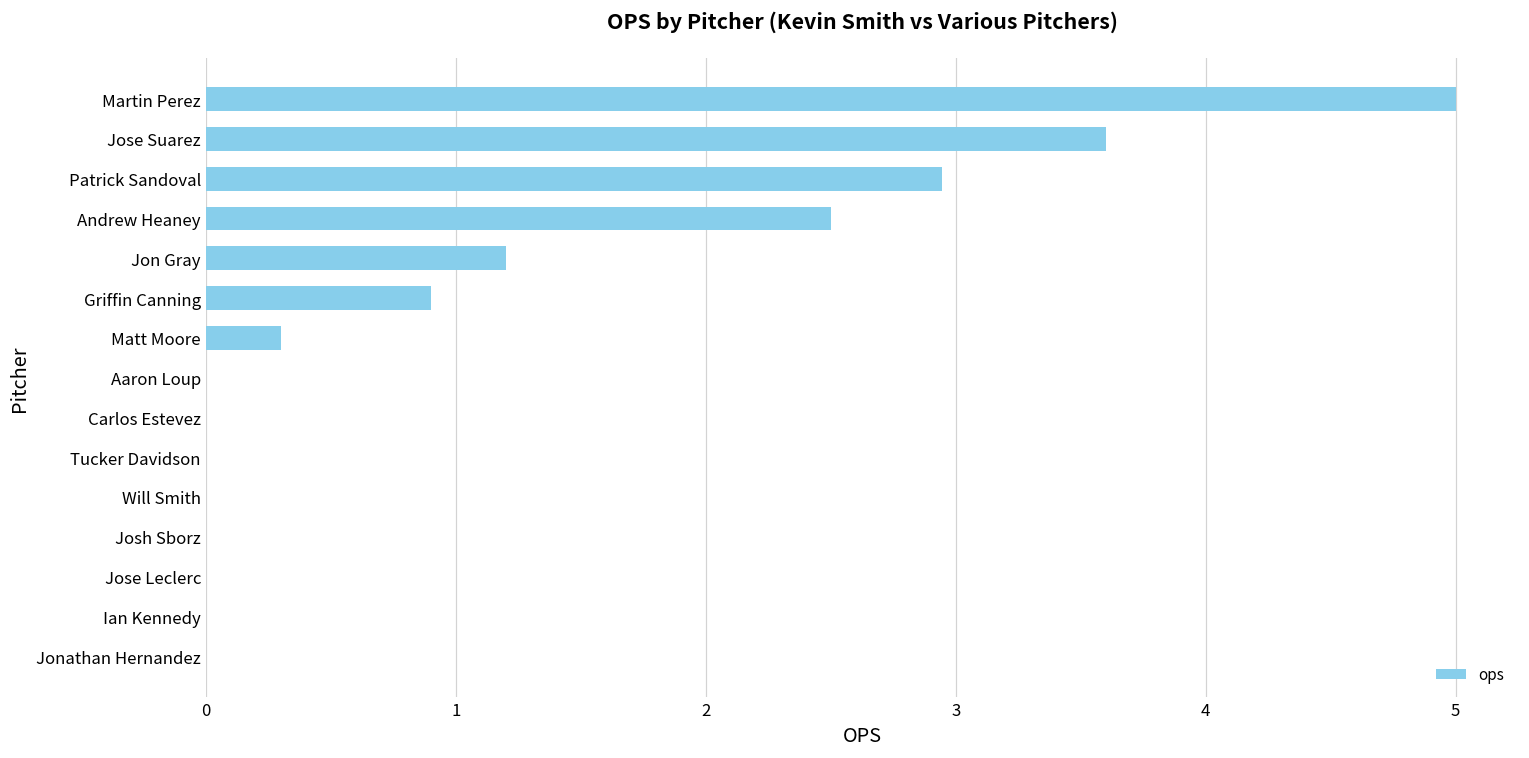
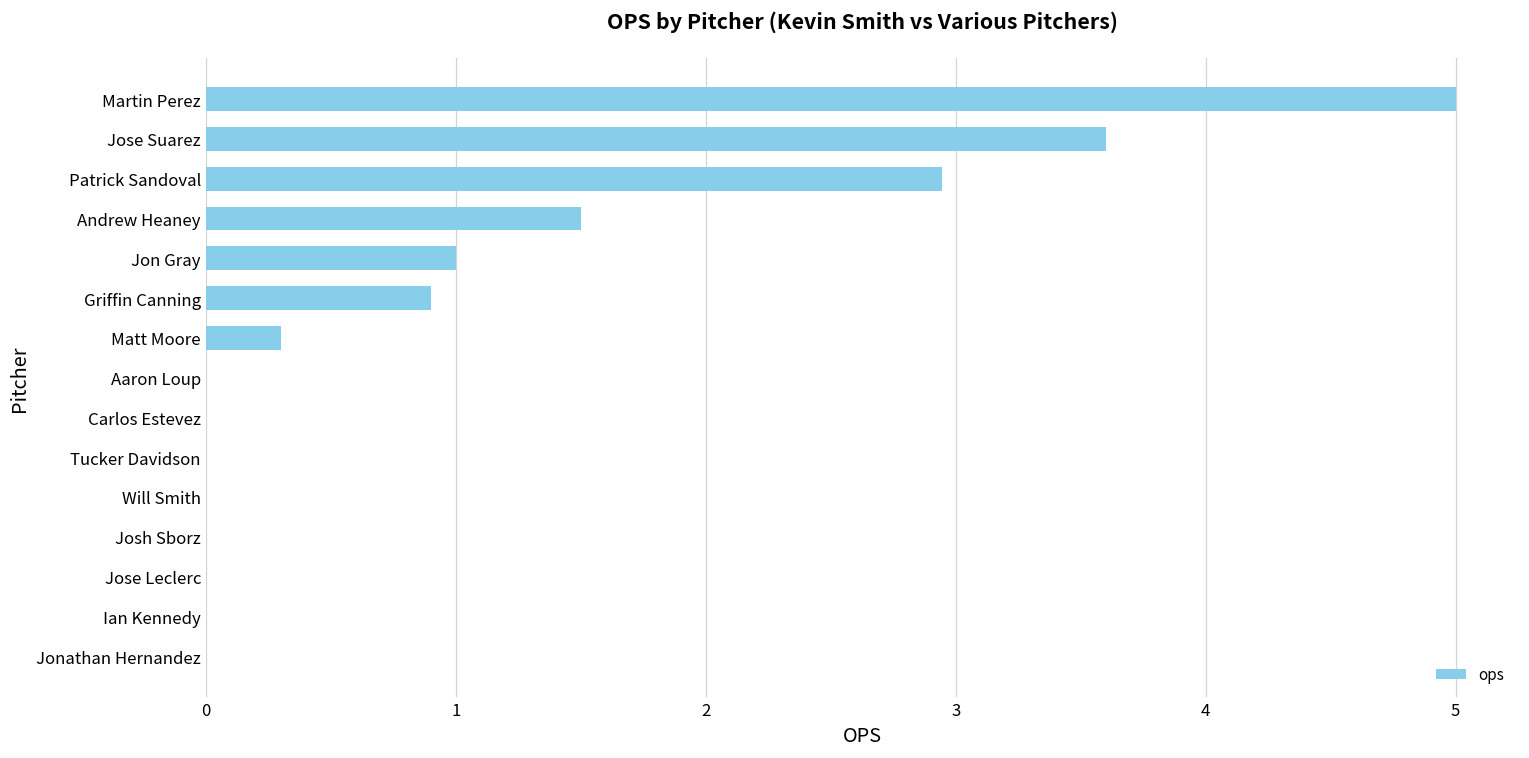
Andrew Heaney: 2.5 -> 1.5
Jon Gray: 1.2 -> 1.0
